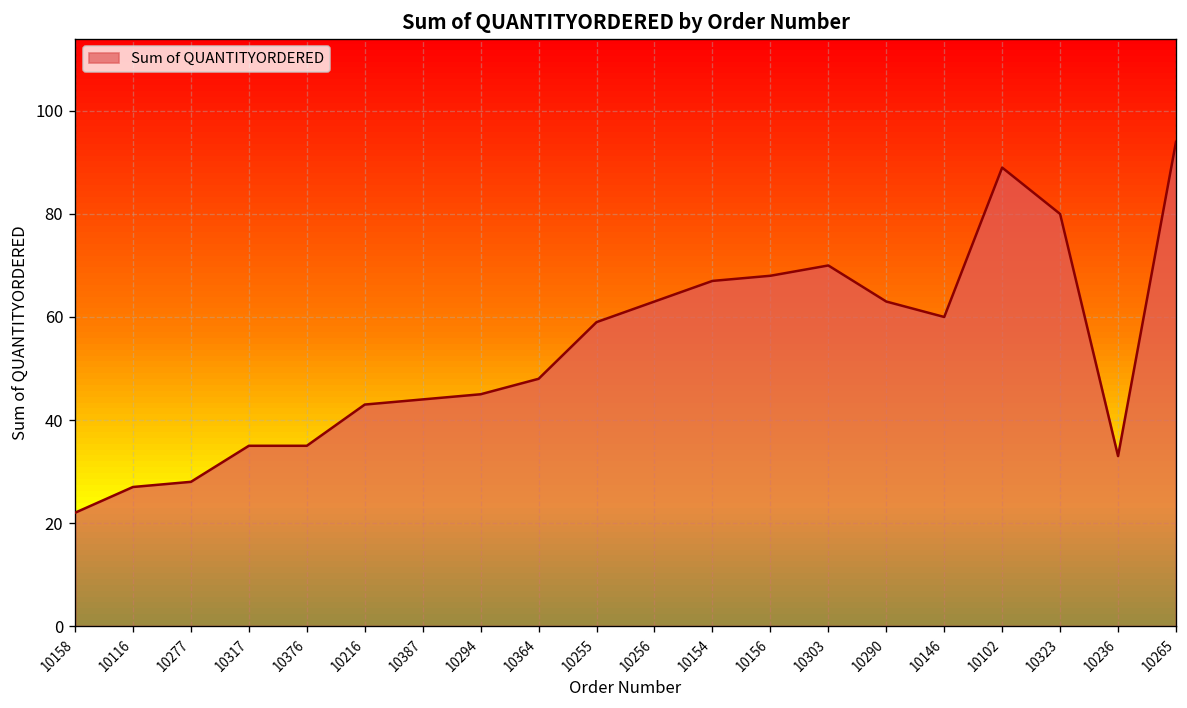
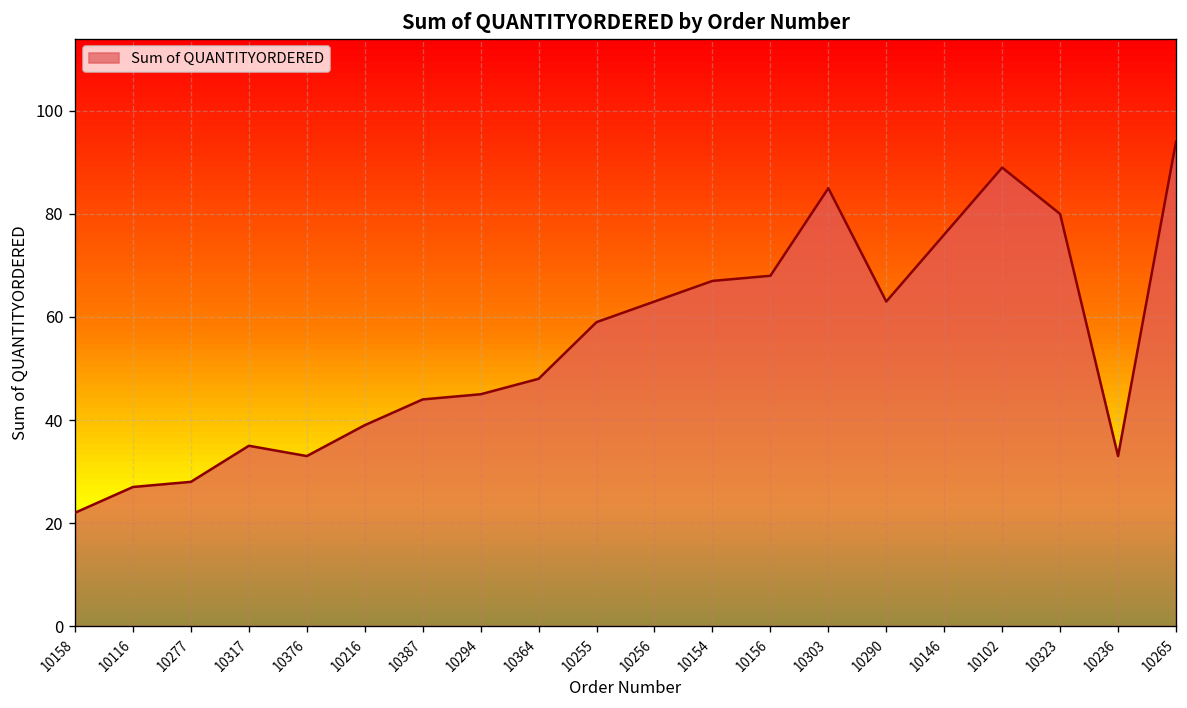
10376: 35 -> 33
10216: 43 -> 39
10303: 70 -> 85
10146: 60 -> 76
